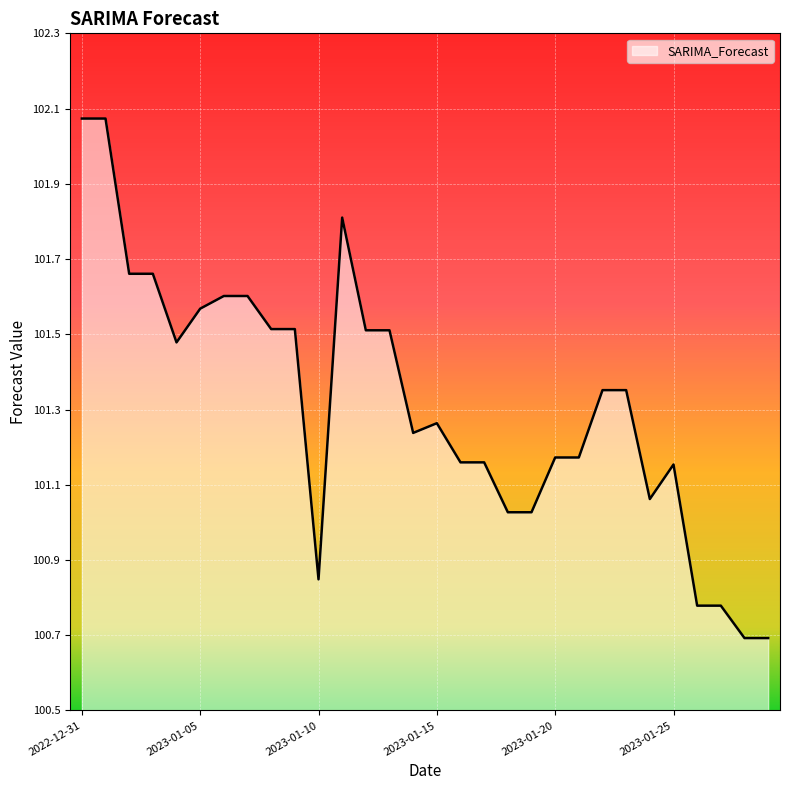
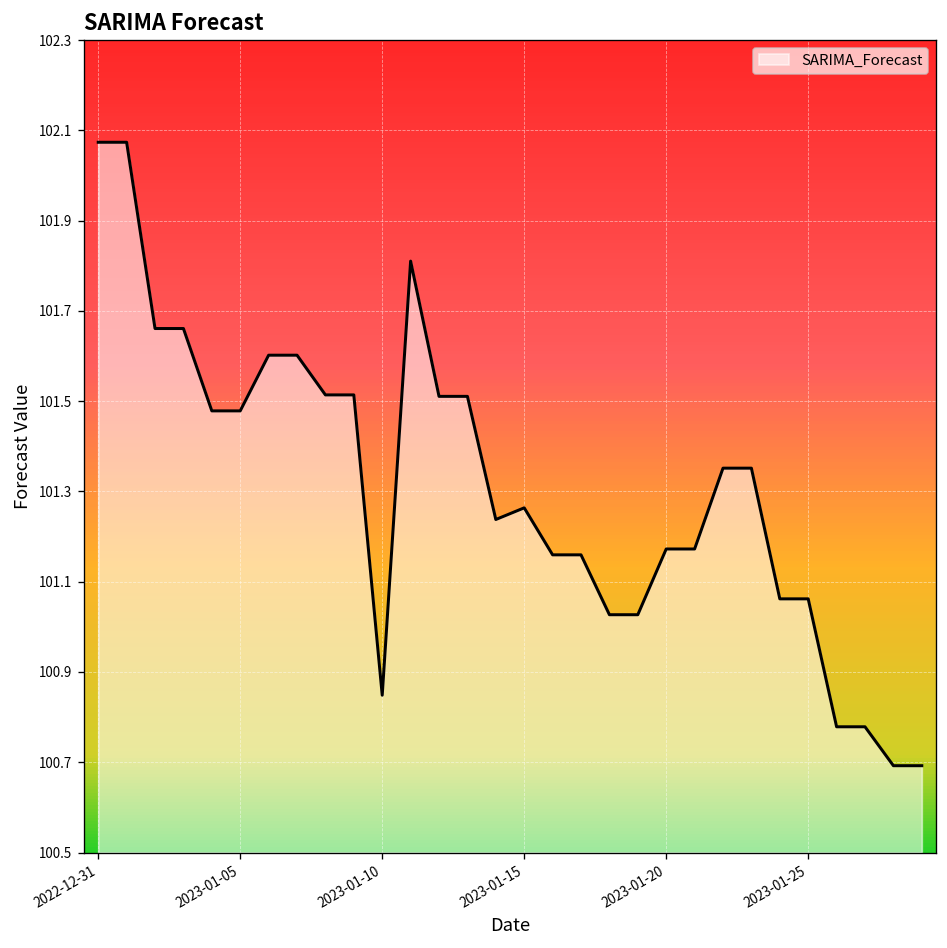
2023-01-05: 101.57 -> 101.48
2023-01-25: 101.15 -> 101.06
